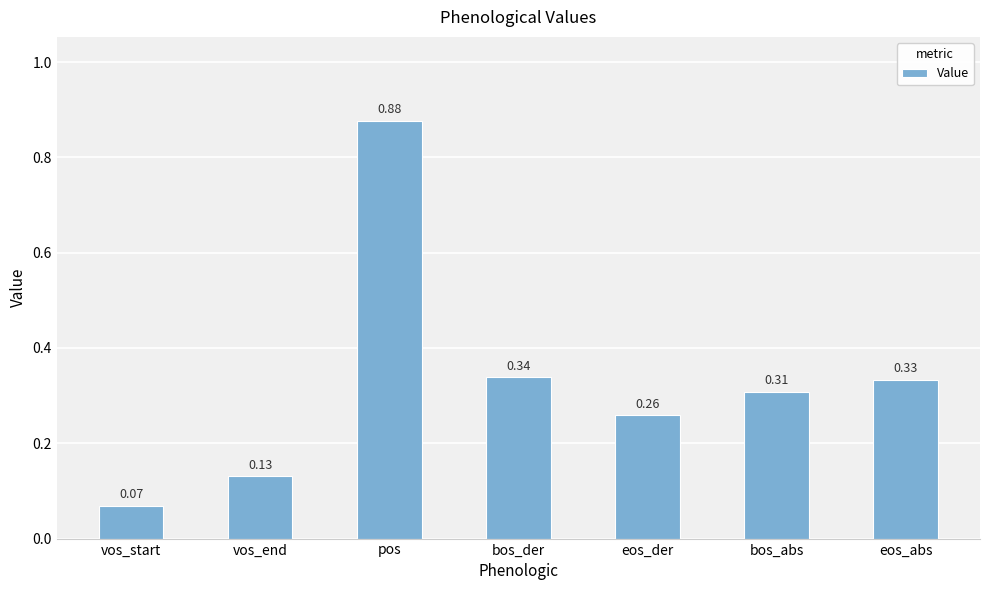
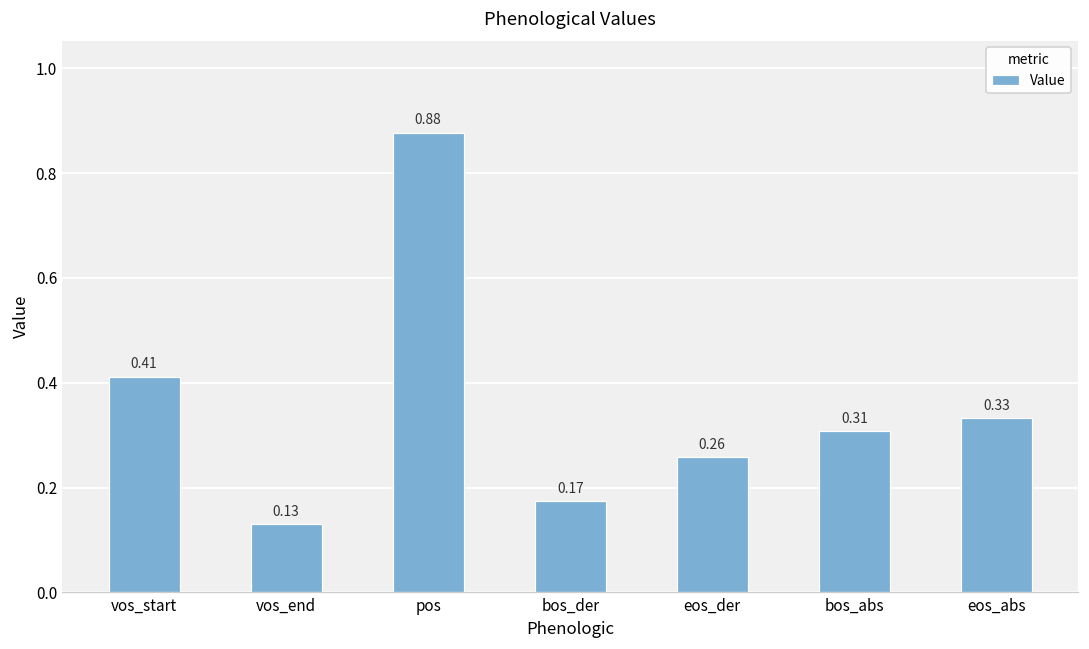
vos_start: 0.07 -> 0.41
bos_der: 0.34 -> 0.17
